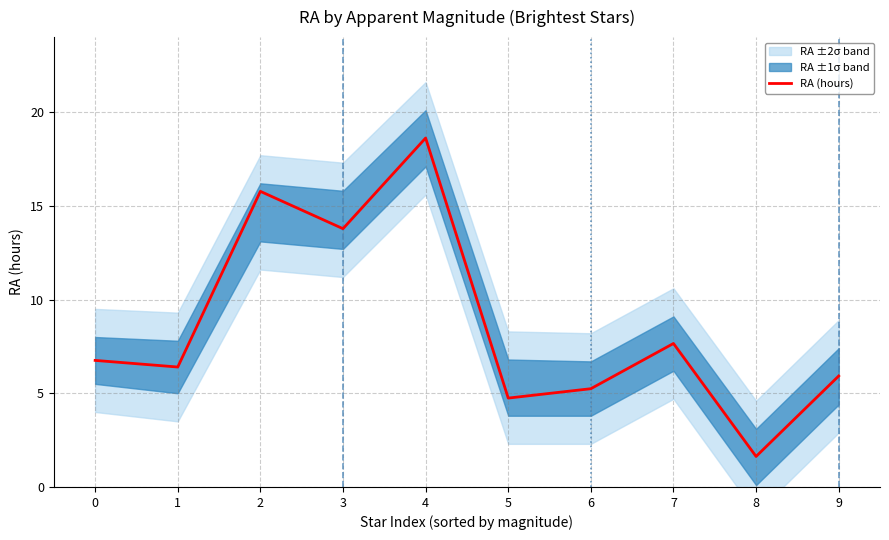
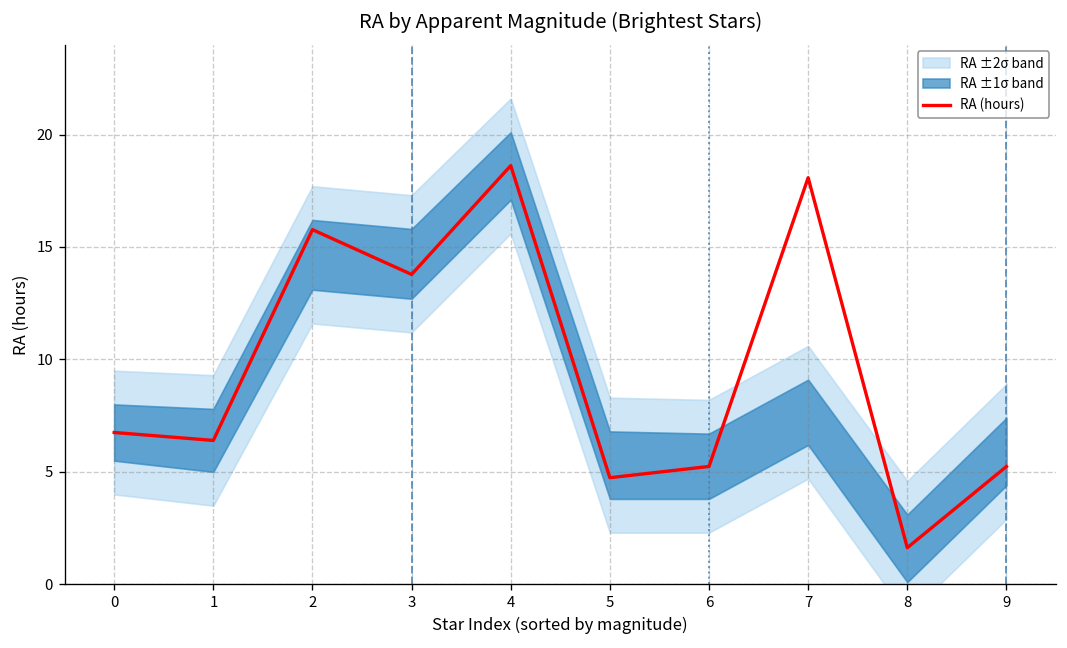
RA (hours), 7: 7.7 -> 18.1
RA (hours), 9: 5.9 -> 5.2
